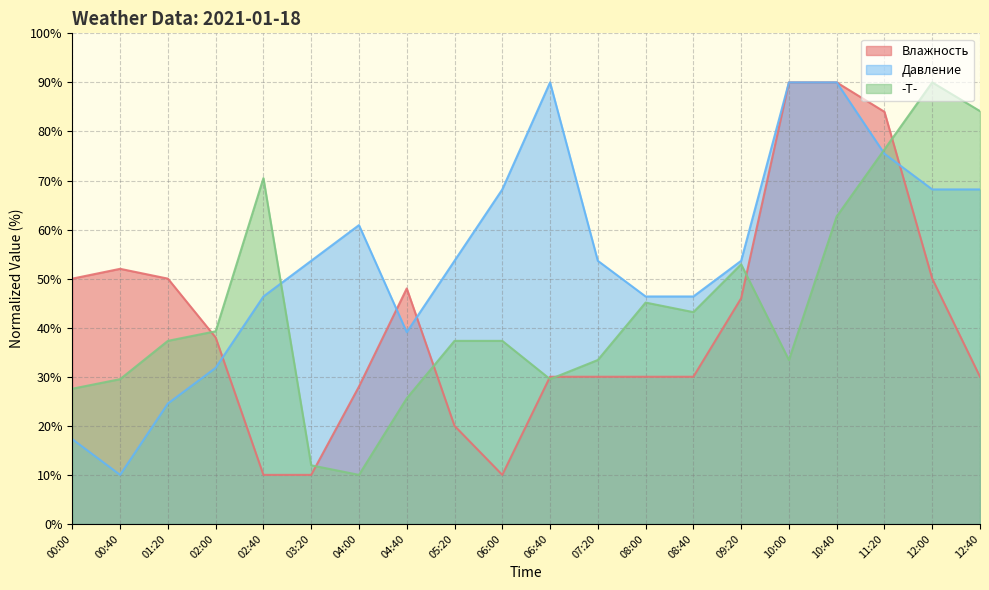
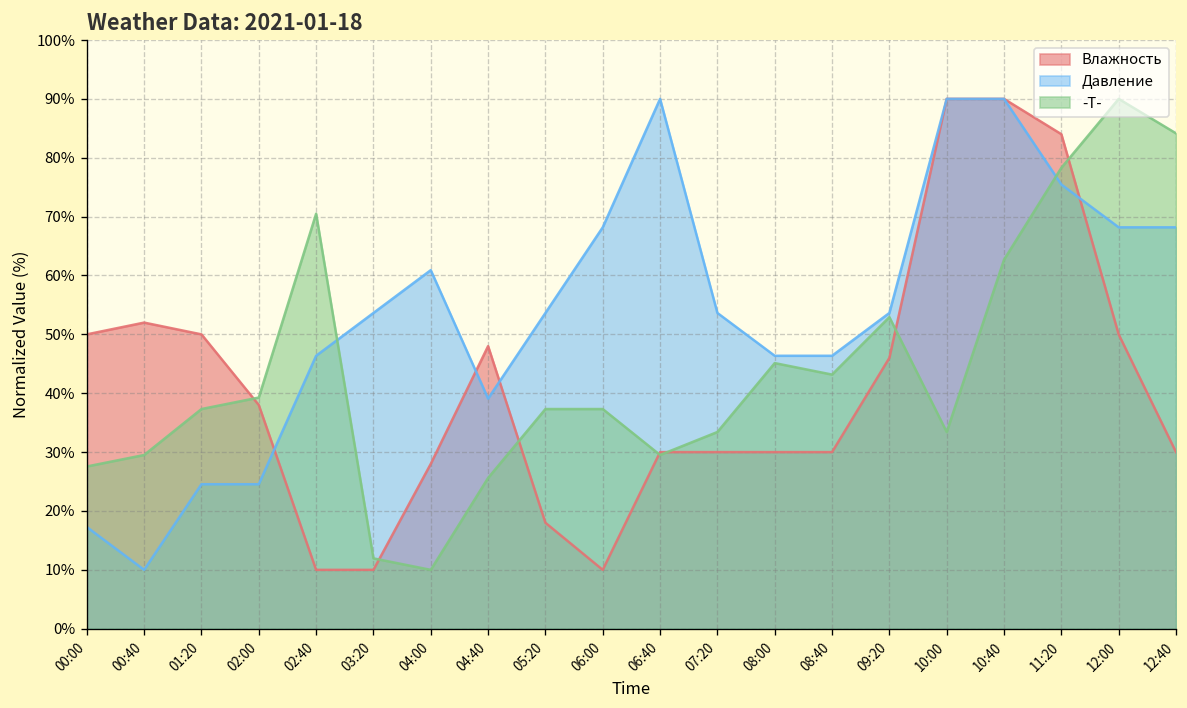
Давление, 02:00: 32% -> 25%
Влажность, 05:20: 20% -> 18%
-T-, 11:20: 76% -> 78%
